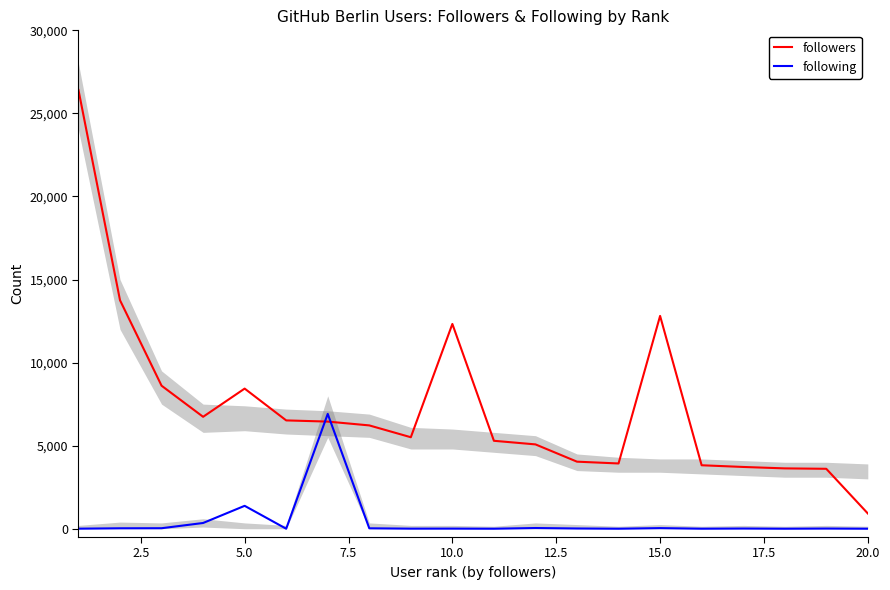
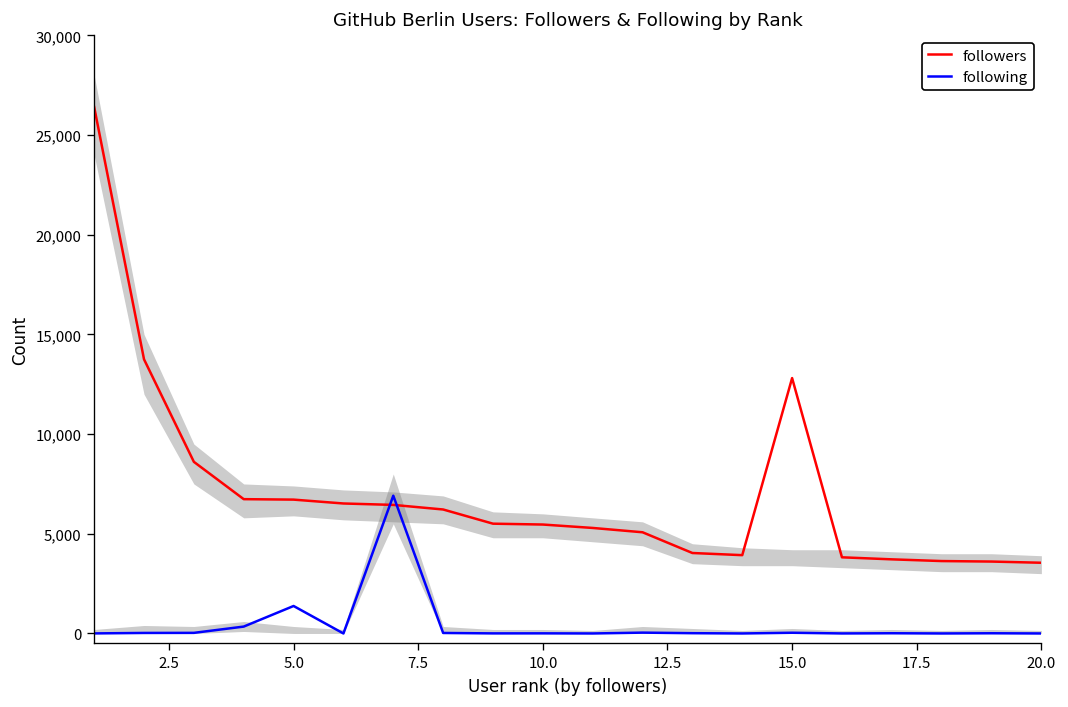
followers, 5.0: 8,400 -> 6,700
followers, 10.0: 12,300 -> 5,500
followers, 20.0: 900 -> 3,500
